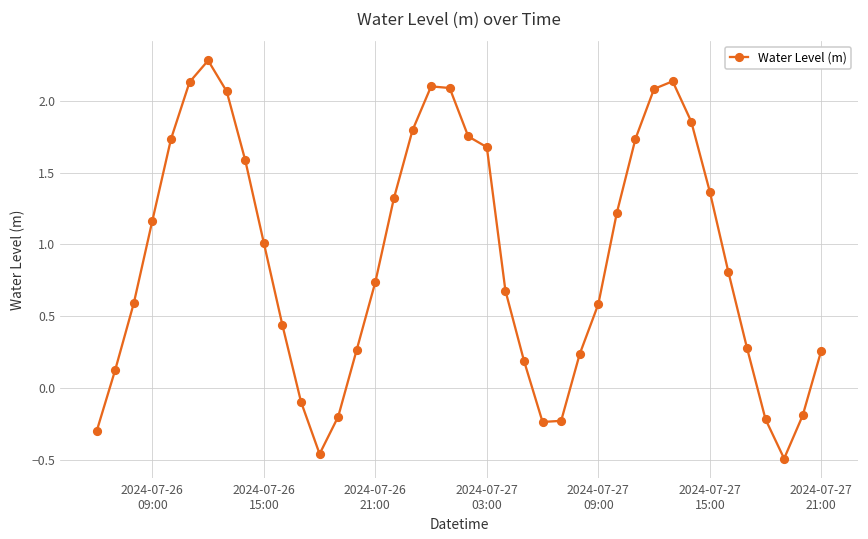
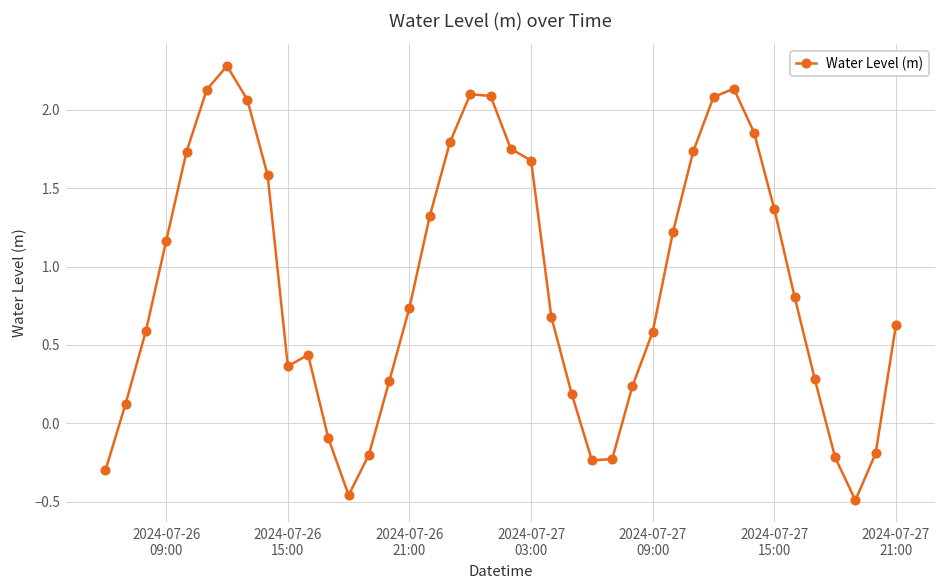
2024-07-26 15:00: 1.01 -> 0.36
2024-07-27 21:00: 0.26 -> 0.63
